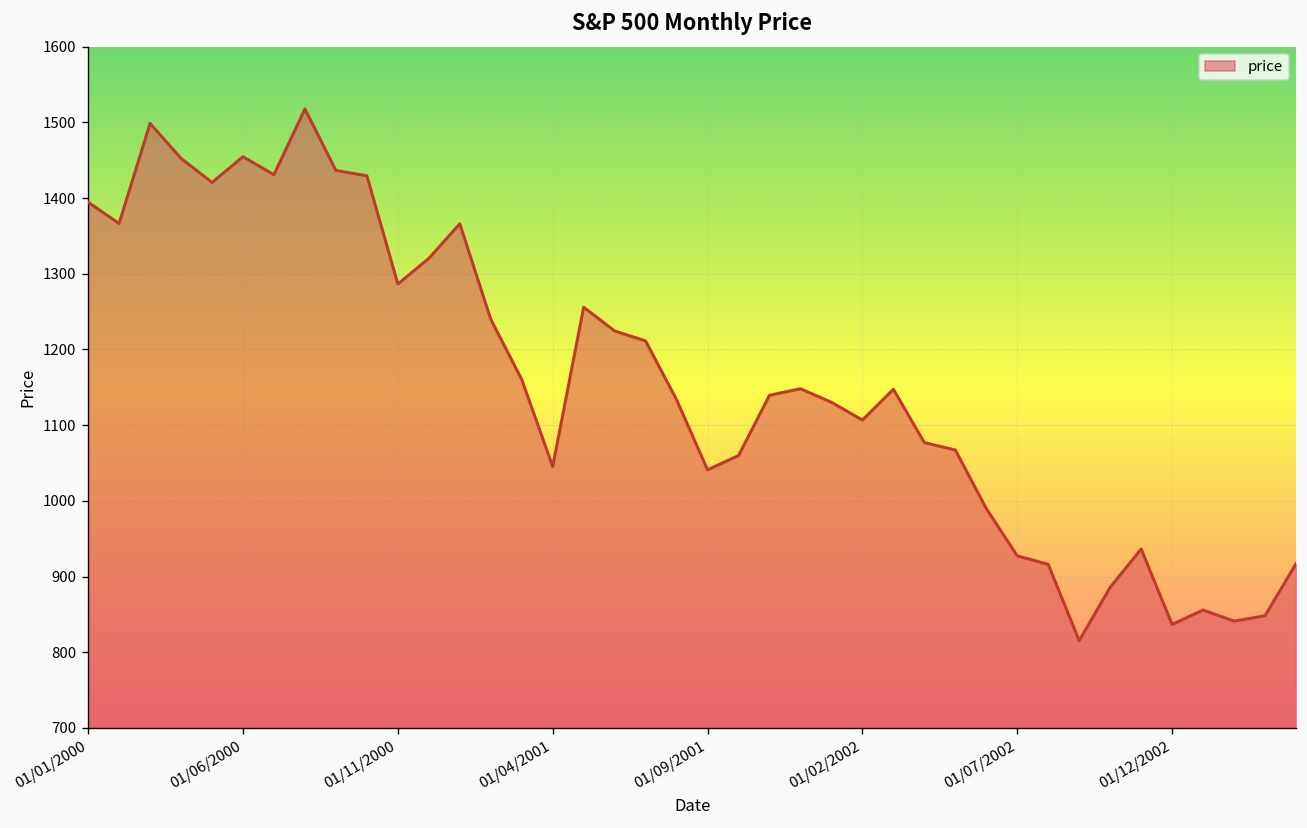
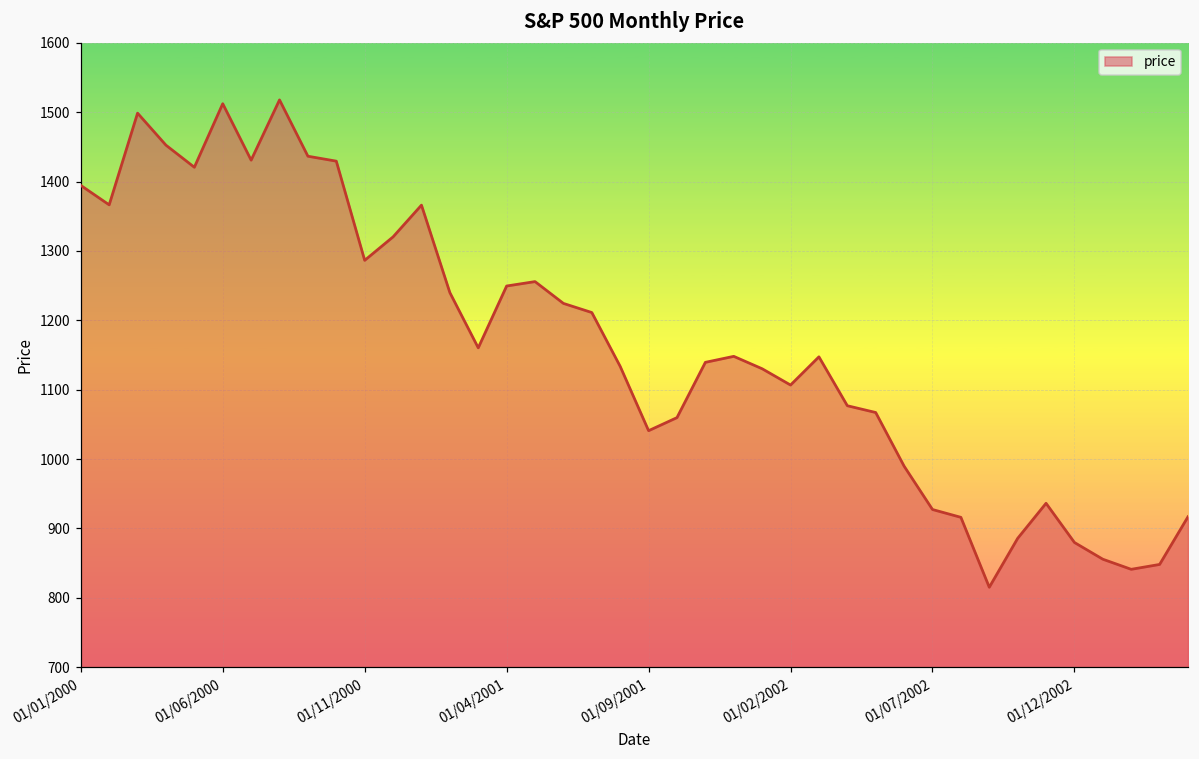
01/06/2000: 1450 -> 1510
01/04/2001: 1050 -> 1250
01/12/2002: 840 -> 880
